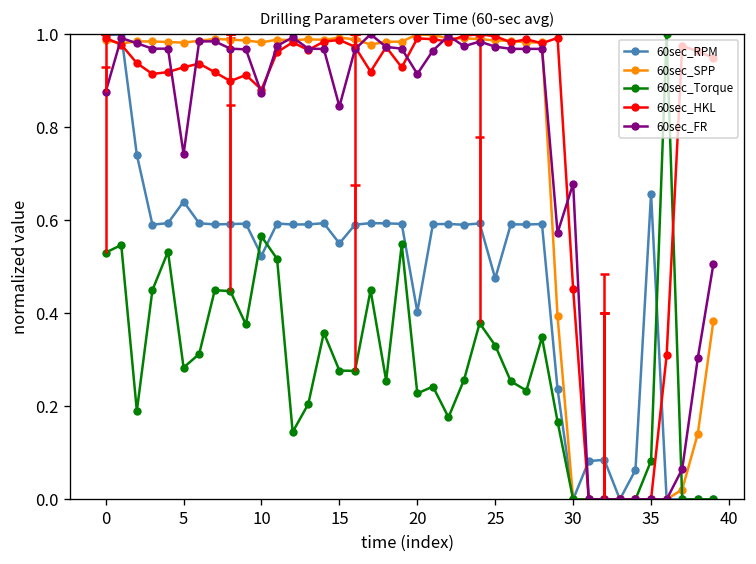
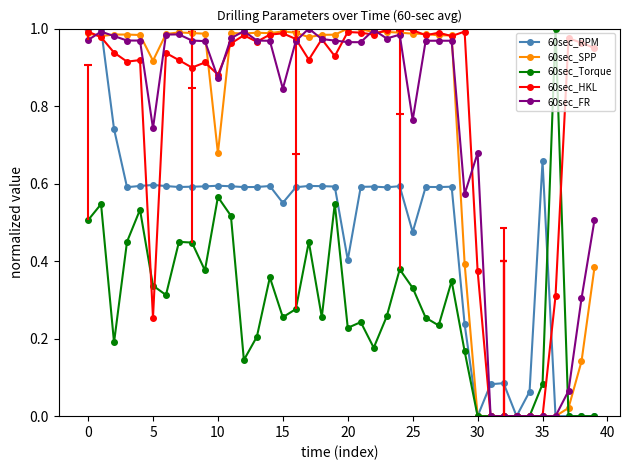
60sec_Torque, 0: 0.53 -> 0.51
60sec_FR, 0: 0.88 -> 0.97
60sec_RPM, 5: 0.64 -> 0.60
60sec_SPP, 5: 0.98 -> 0.92
60sec_Torque, 5: 0.28 -> 0.34
60sec_HKL, 5: 0.93 -> 0.25
60sec_RPM, 10: 0.52 -> 0.59
60sec_SPP, 10: 0.98 -> 0.68
60sec_Torque, 15: 0.28 -> 0.26
60sec_FR, 20: 0.91 -> 0.97
60sec_FR, 25: 0.97 -> 0.76
60sec_HKL, 30: 0.45 -> 0.37
